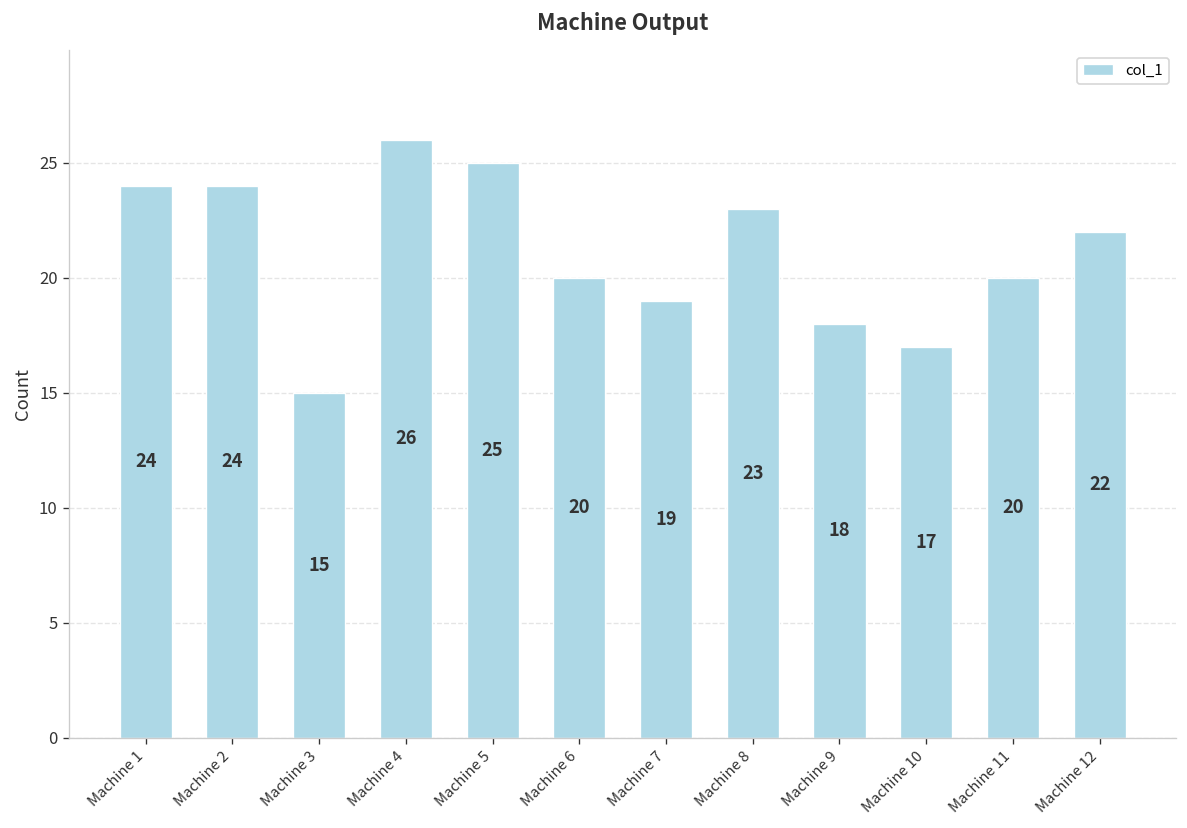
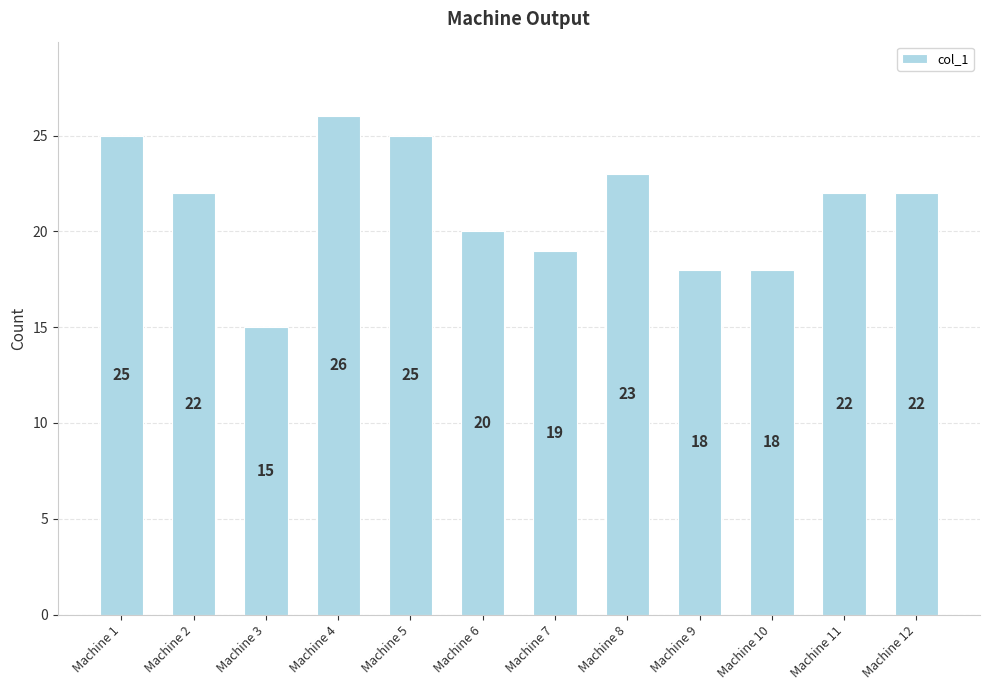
Machine 1: 24 -> 25
Machine 2: 24 -> 22
Machine 10: 17 -> 18
Machine 11: 20 -> 22
